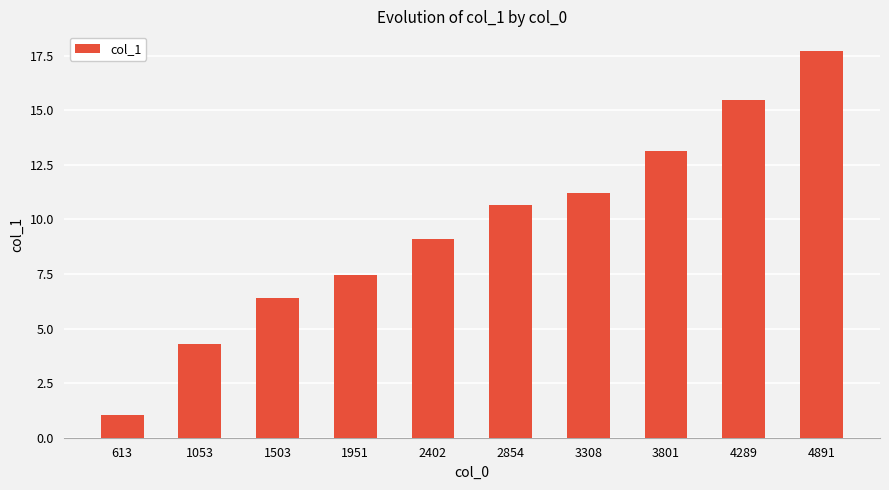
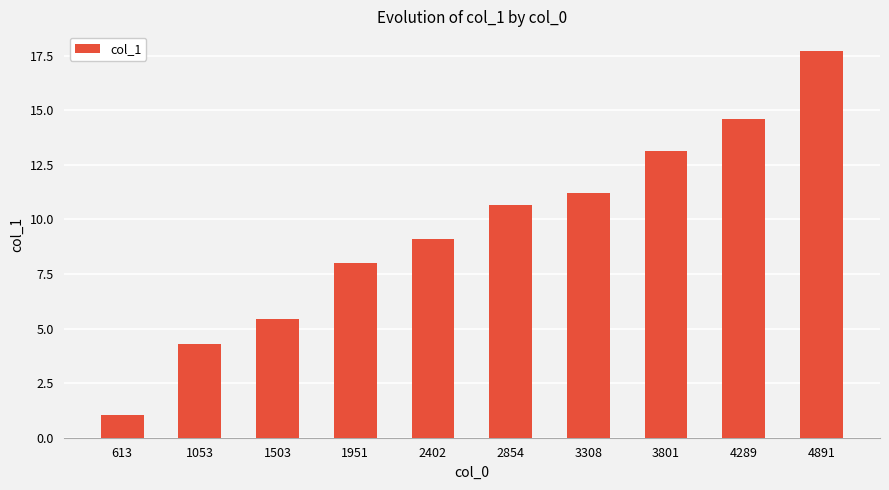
1503: 6.4 -> 5.5
1951: 7.4 -> 8.0
4289: 15.5 -> 14.6
